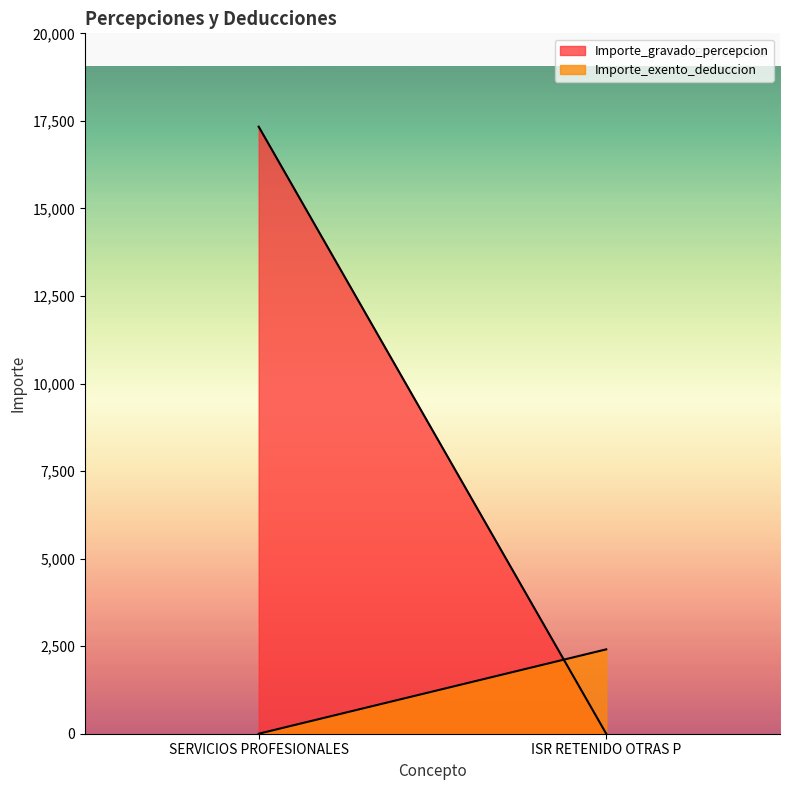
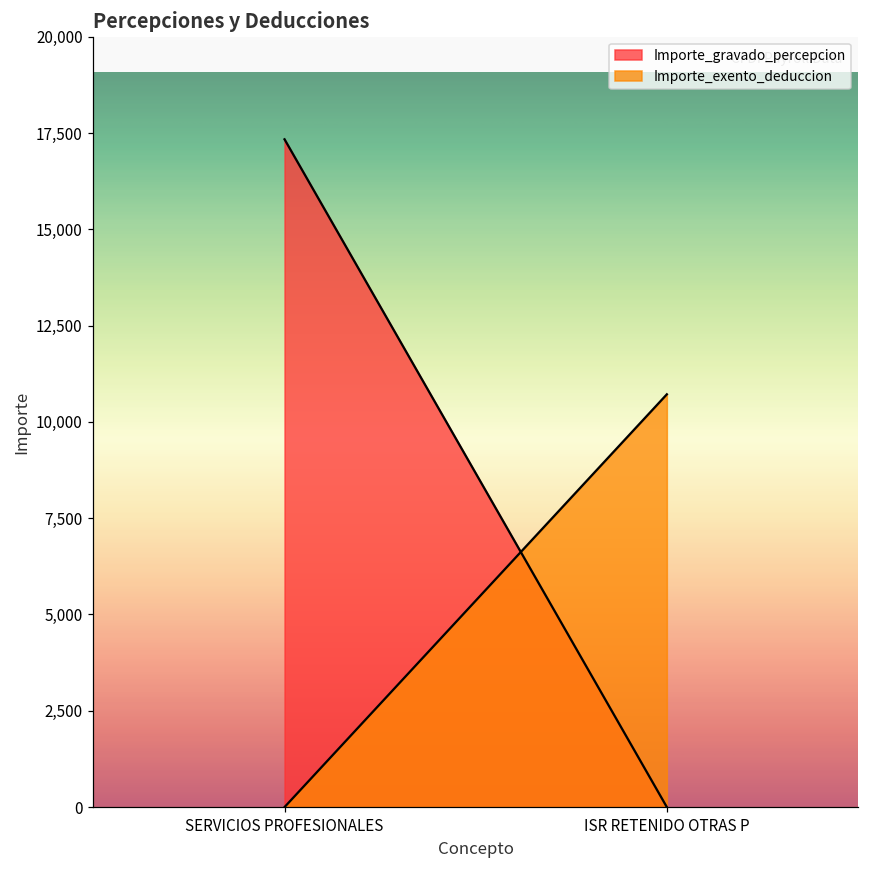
Importe_exento_deduccion, ISR RETENIDO OTRAS P: 2,400 -> 10,700
